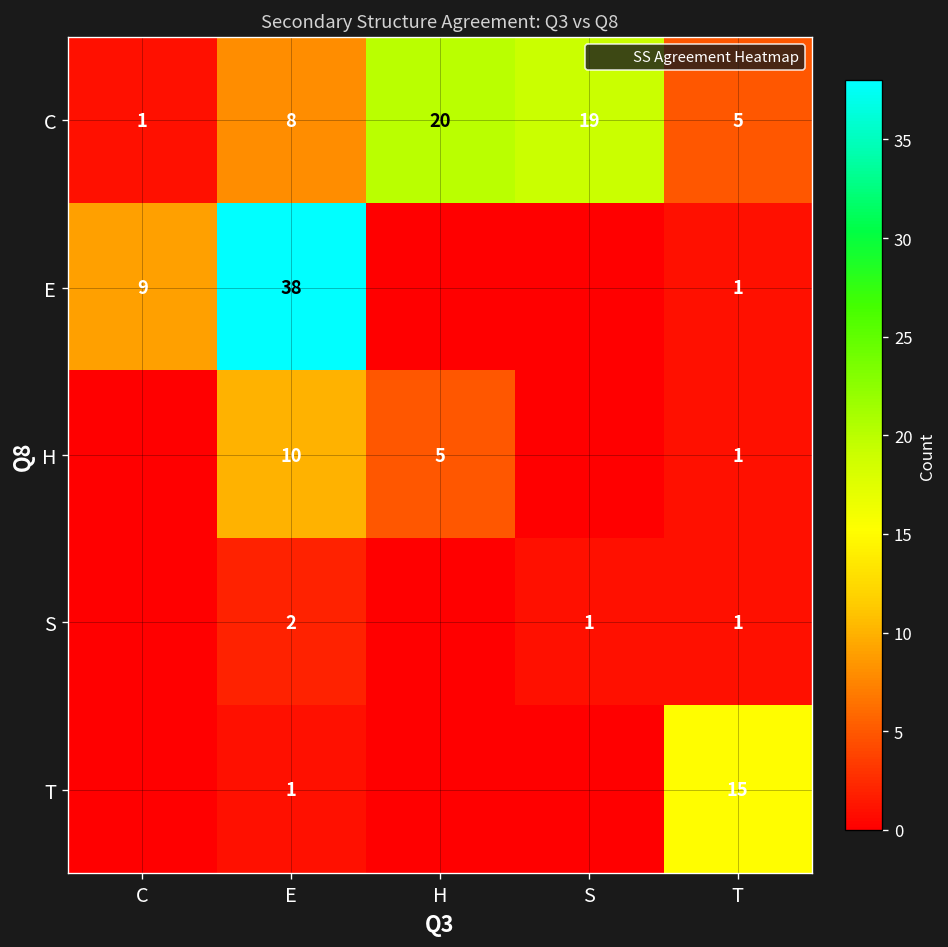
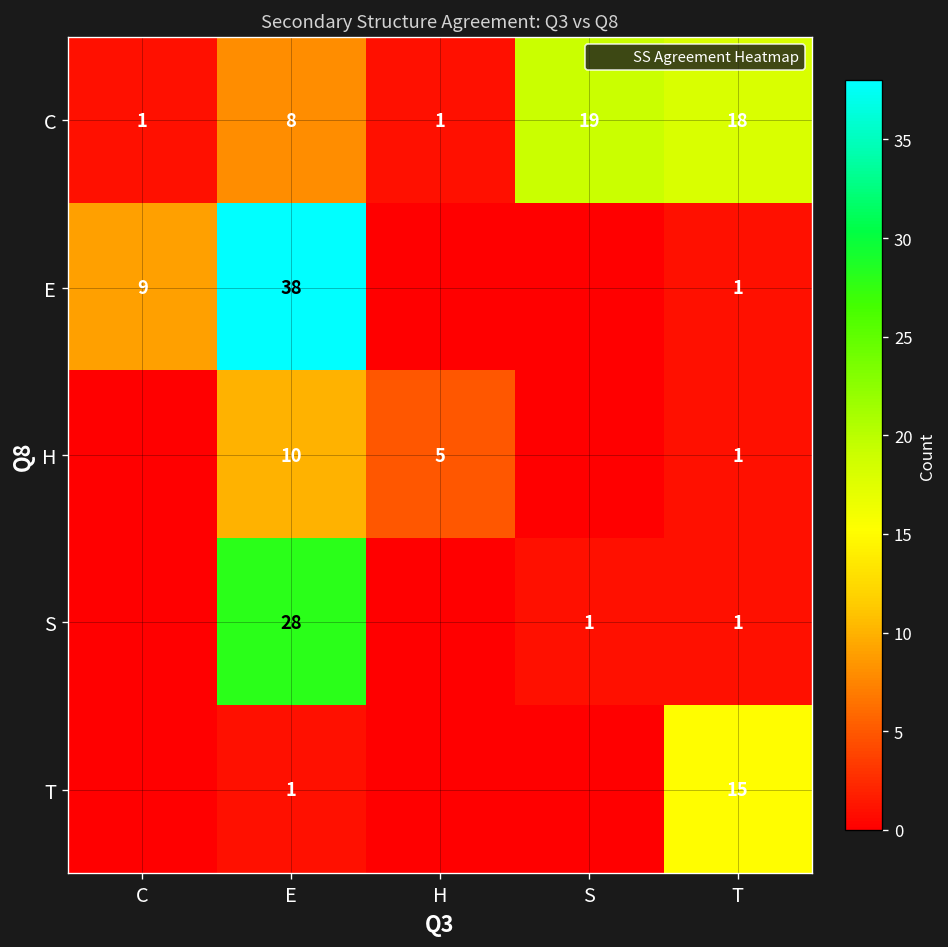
C, H: 20 -> 1
C, T: 5 -> 18
S, E: 2 -> 28
